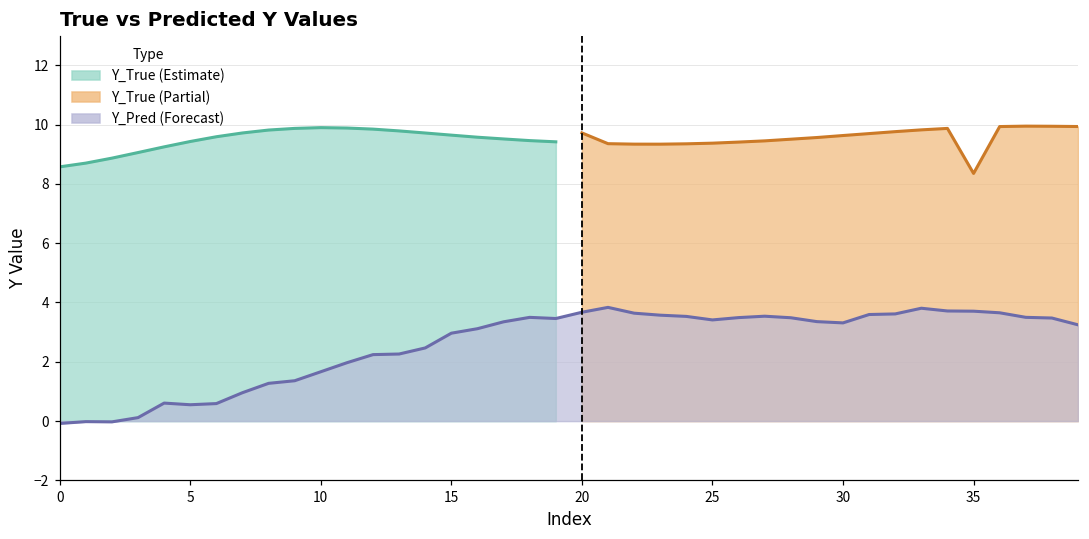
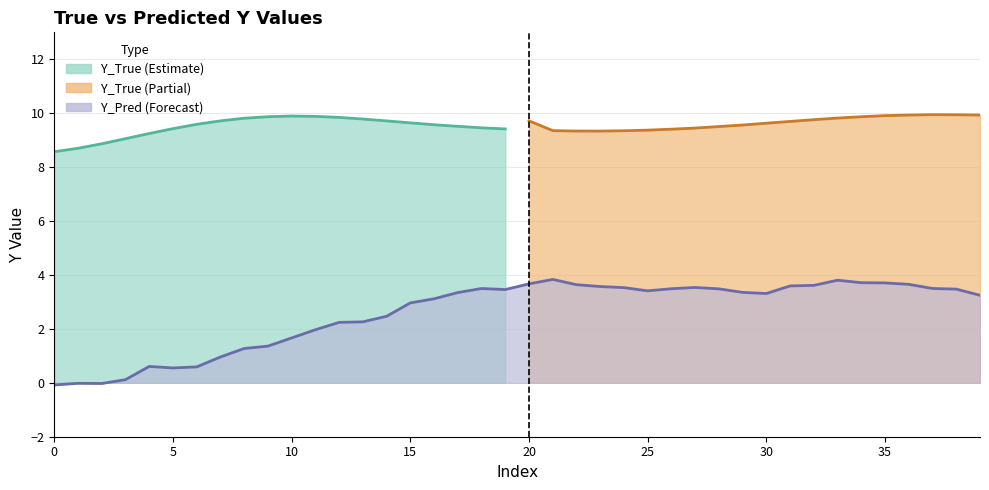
Y_True (Partial), 35: 8.4 -> 9.9
